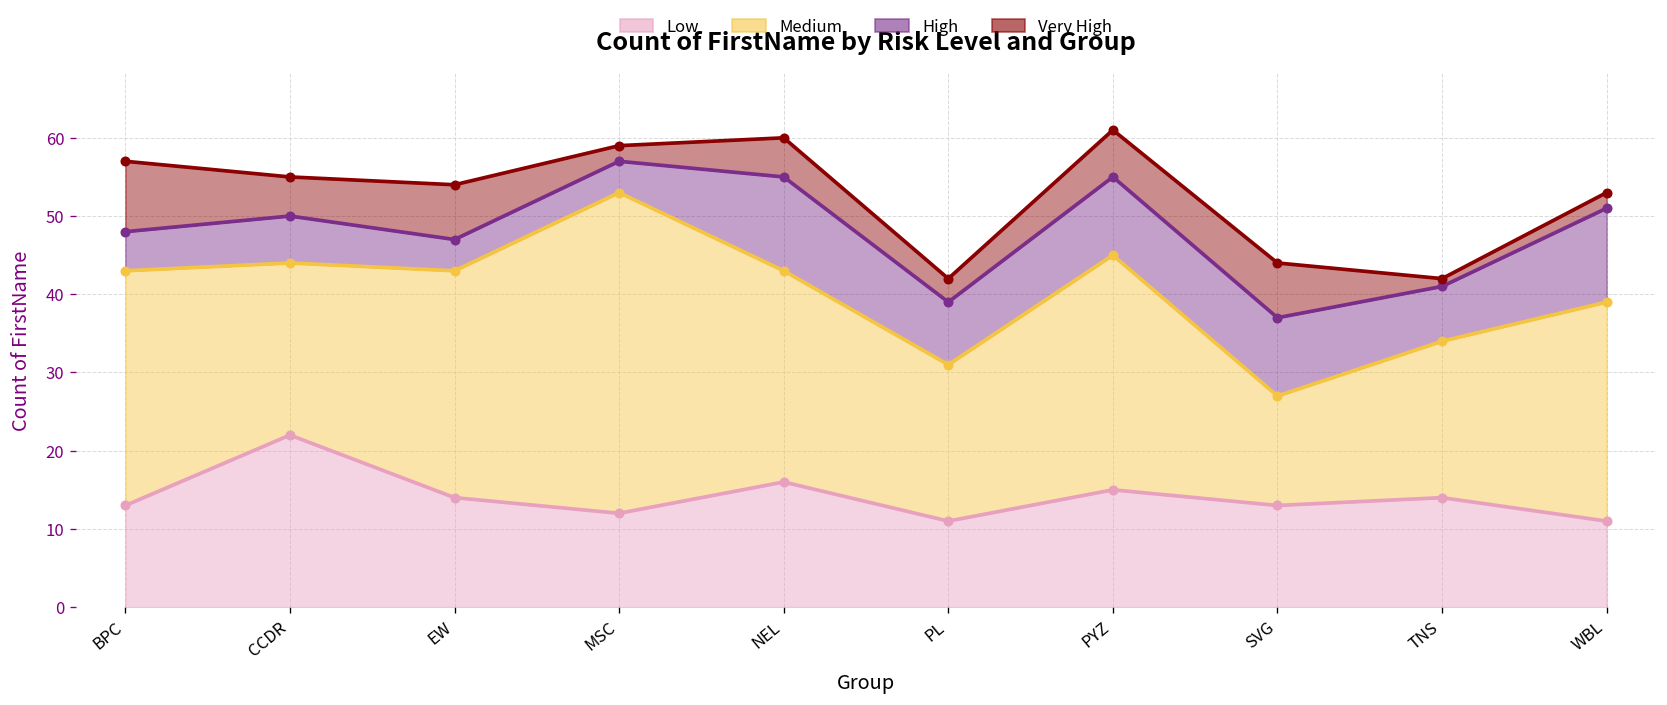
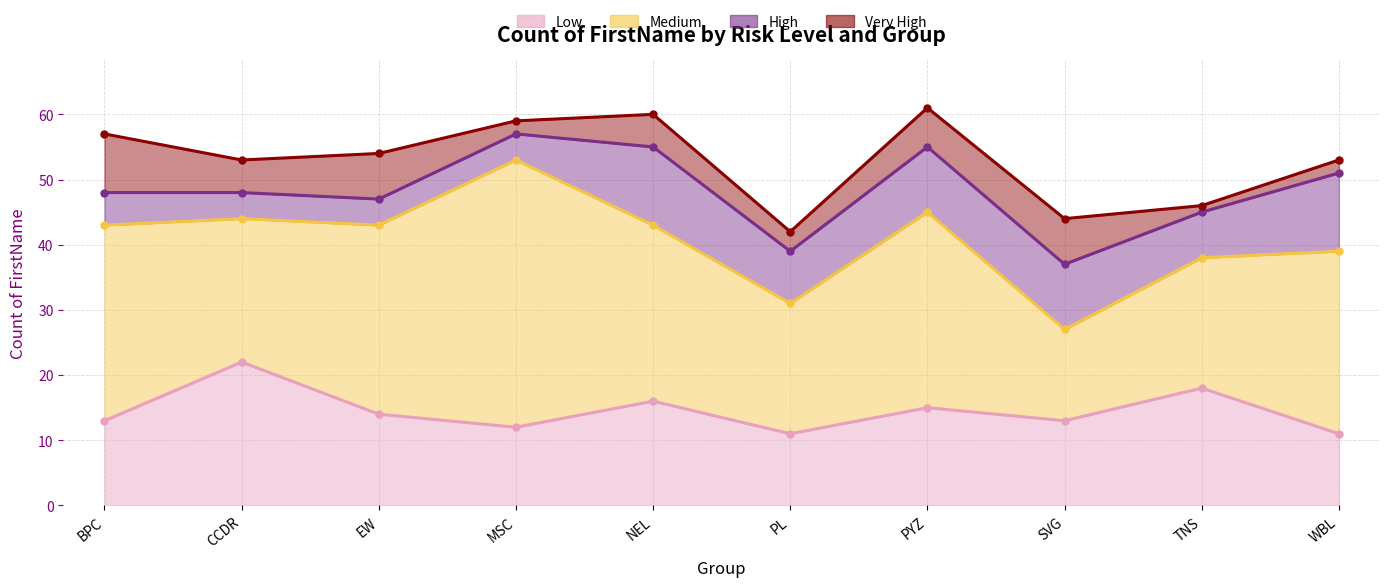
High, CCDR: 6 -> 4
Low, TNS: 14 -> 18
